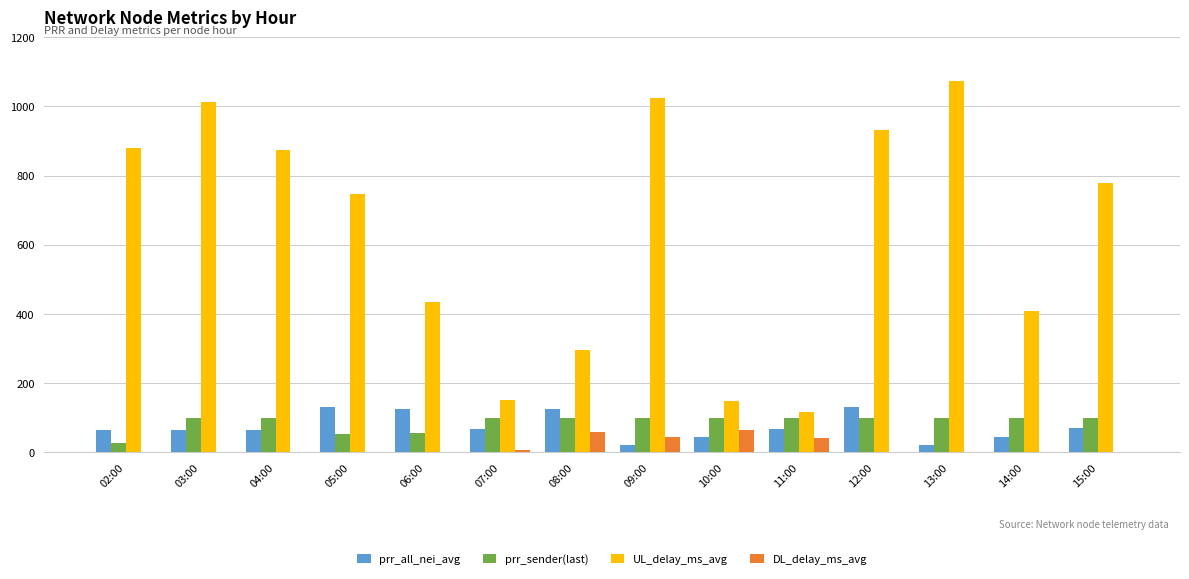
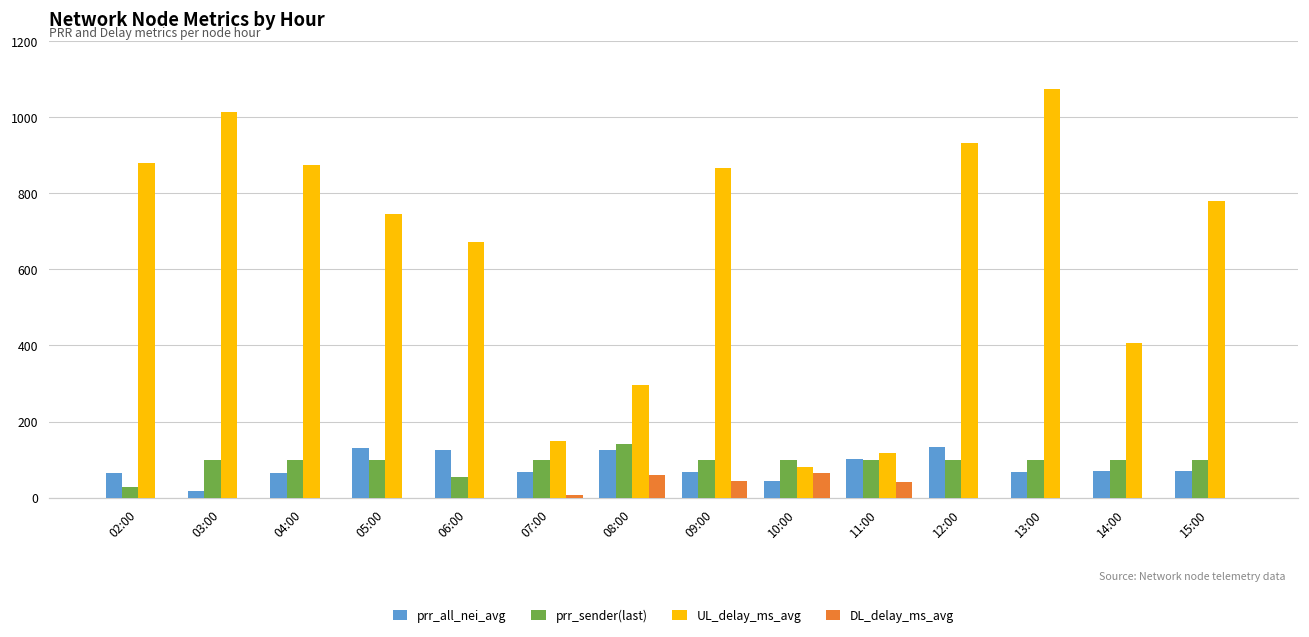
prr_all_nei_avg, 03:00: 70 -> 20
prr_sender(last), 05:00: 50 -> 100
UL_delay_ms_avg, 06:00: 440 -> 670
prr_sender(last), 08:00: 100 -> 140
prr_all_nei_avg, 09:00: 20 -> 70
UL_delay_ms_avg, 09:00: 1030 -> 870
UL_delay_ms_avg, 10:00: 150 -> 80
prr_all_nei_avg, 11:00: 70 -> 100
prr_all_nei_avg, 13:00: 20 -> 70
prr_all_nei_avg, 14:00: 40 -> 70
